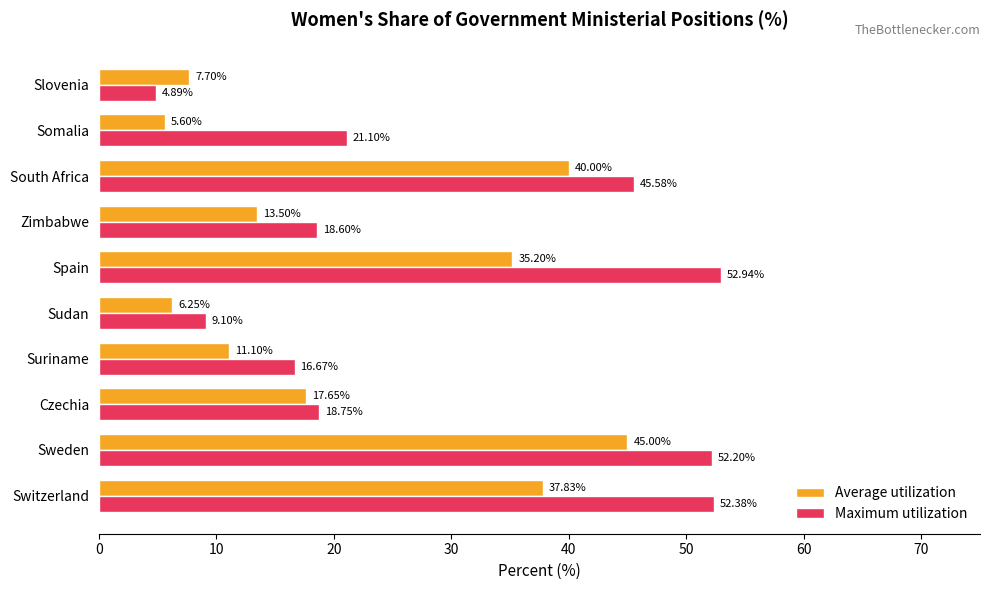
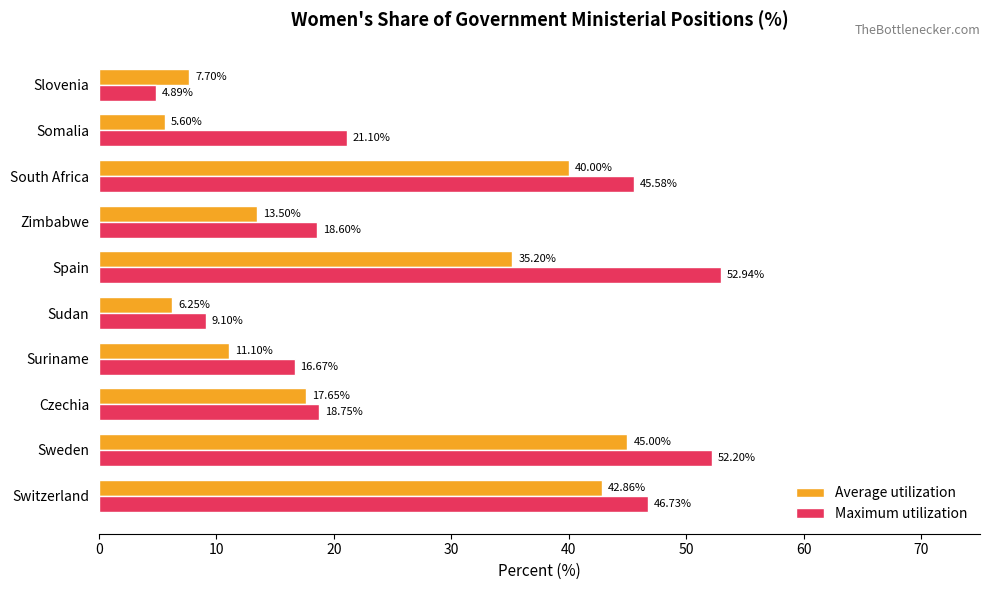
Average utilization, Switzerland: 37.83% -> 42.86%
Maximum utilization, Switzerland: 52.38% -> 46.73%
